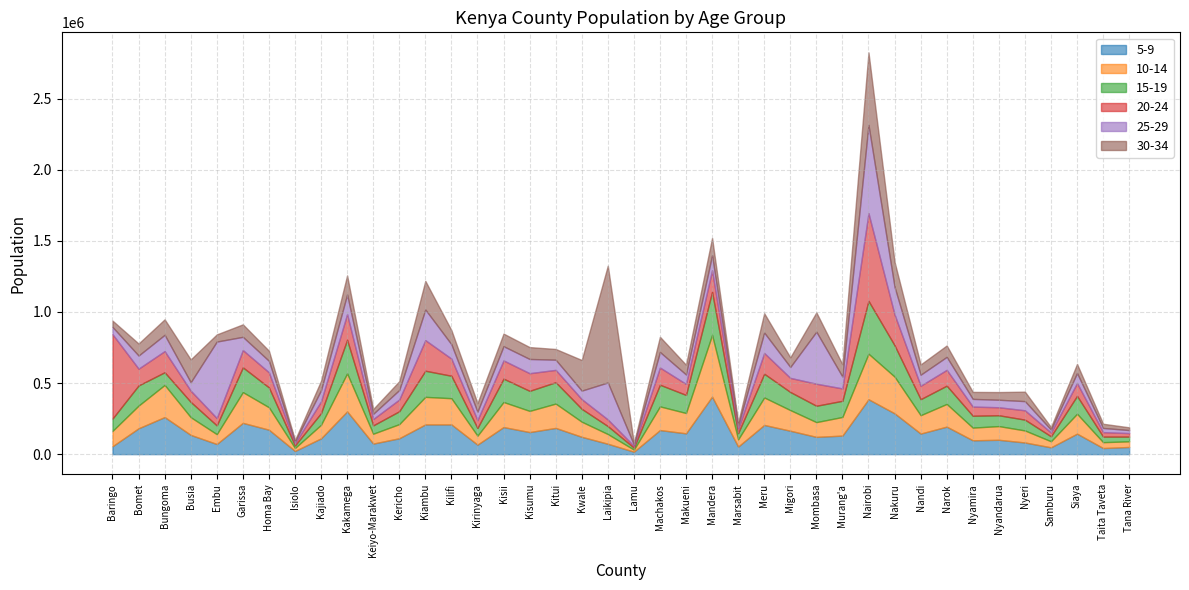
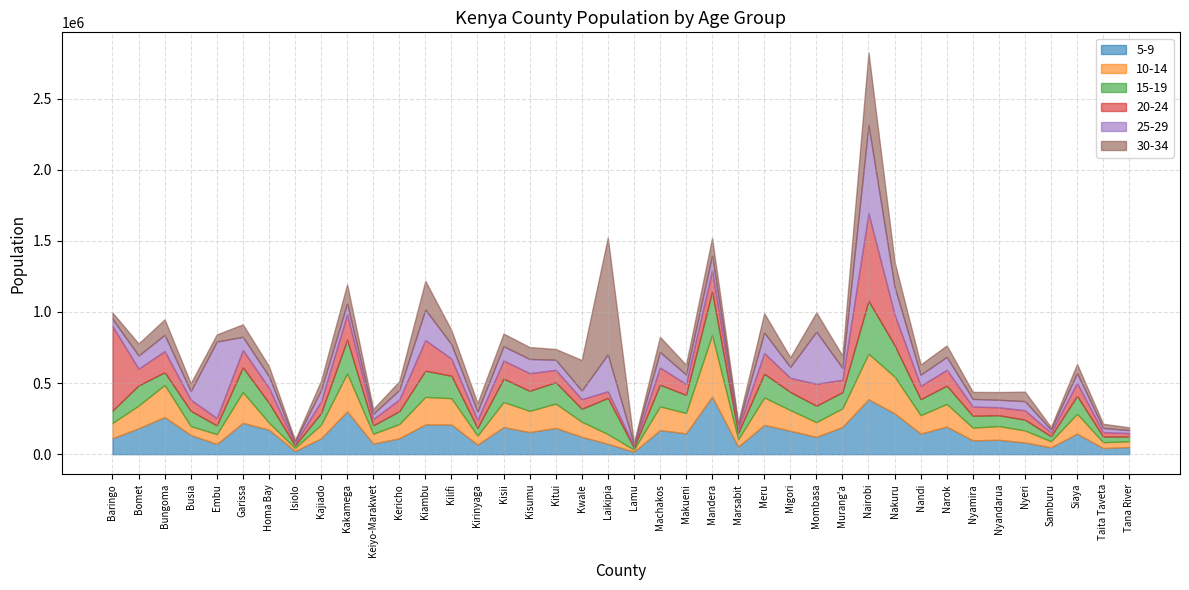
5-9, Baringo: 60000 -> 110000
10-14, Busia: 120000 -> 60000
30-34, Busia: 160000 -> 60000
10-14, Homa Bay: 160000 -> 50000
25-29, Kakamega: 140000 -> 80000
15-19, Laikipia: 60000 -> 250000
5-9, Murang'a: 130000 -> 190000
